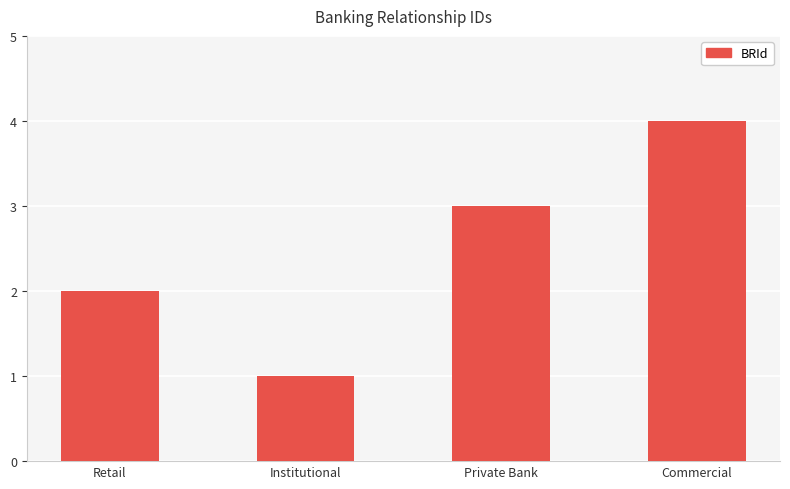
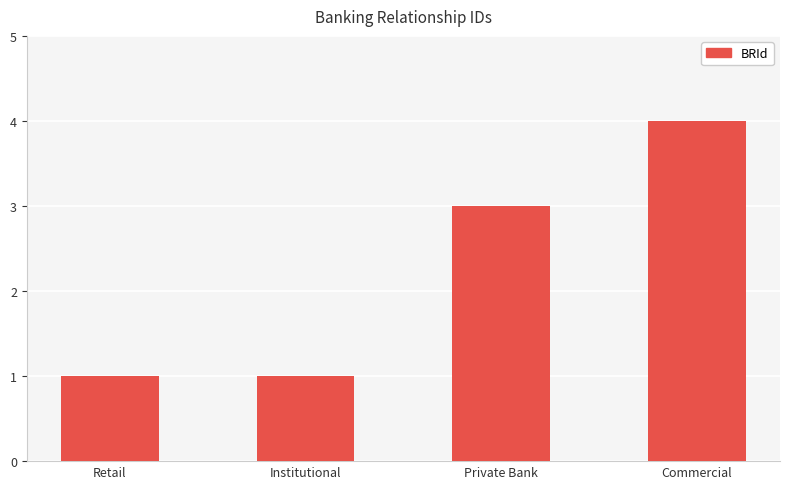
Retail: 2 -> 1
